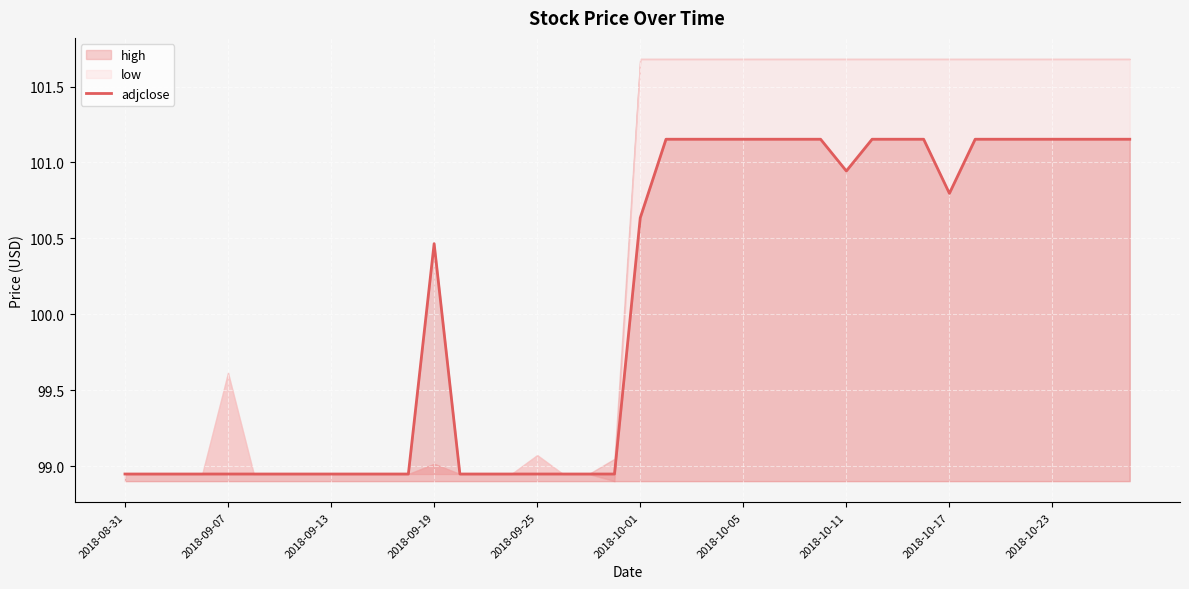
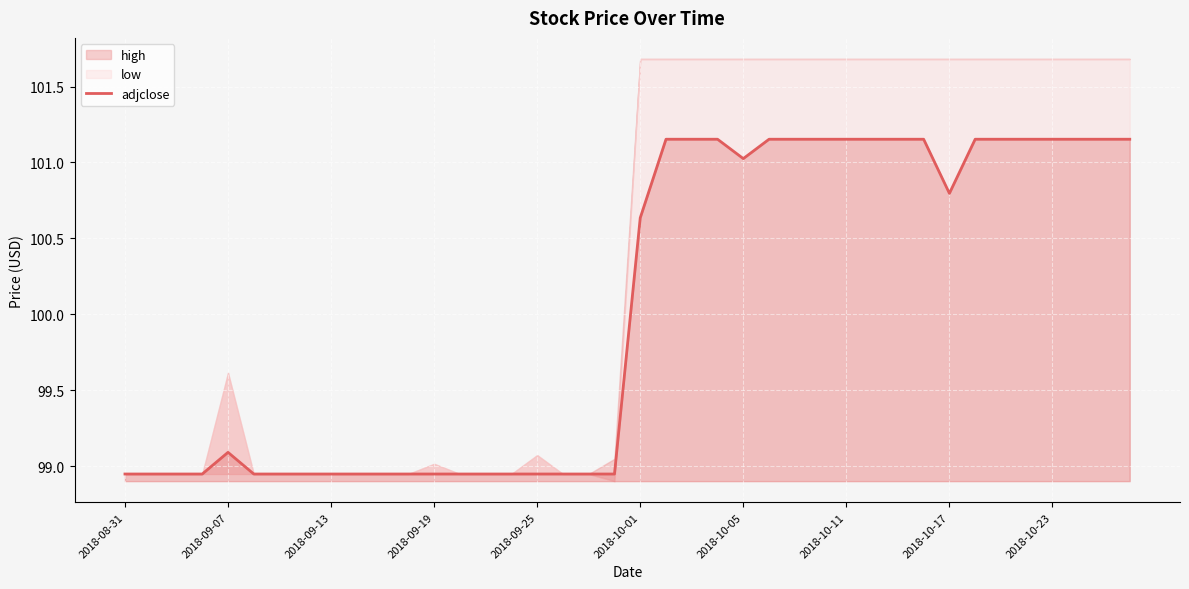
adjclose, 2018-09-07: 98.95 -> 99.09
adjclose, 2018-09-19: 100.47 -> 98.95
adjclose, 2018-10-05: 101.15 -> 101.03
adjclose, 2018-10-11: 100.94 -> 101.15
